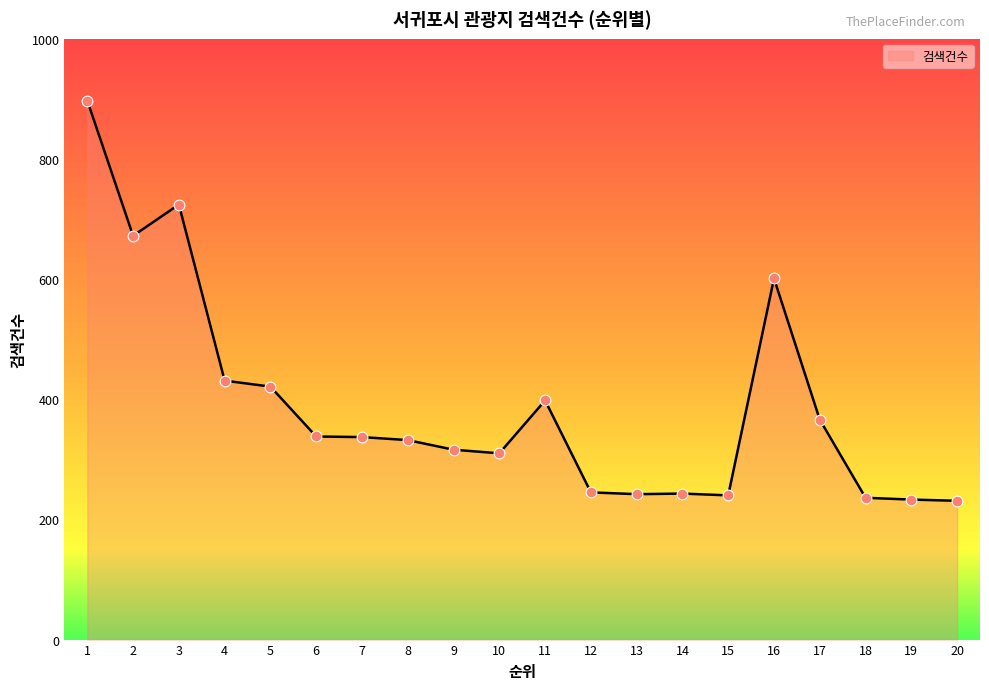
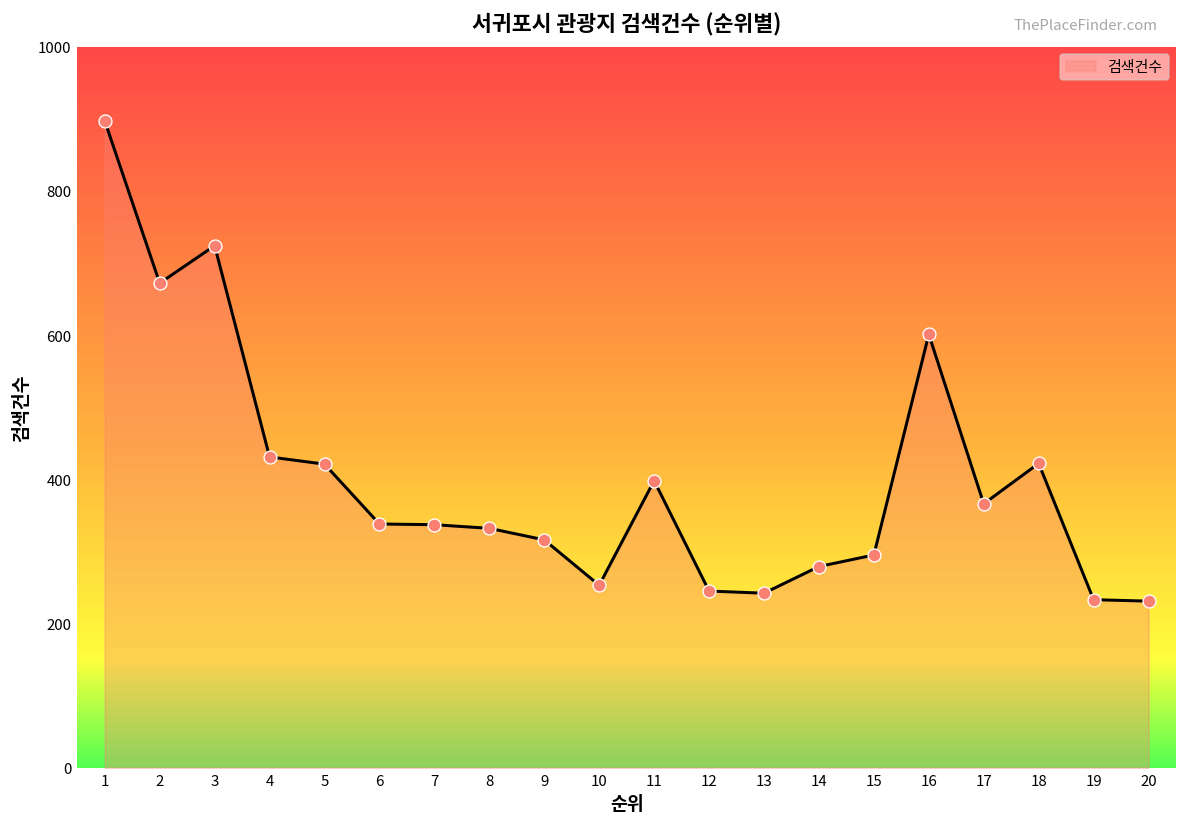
10: 310 -> 250
14: 240 -> 280
15: 240 -> 300
18: 240 -> 420
